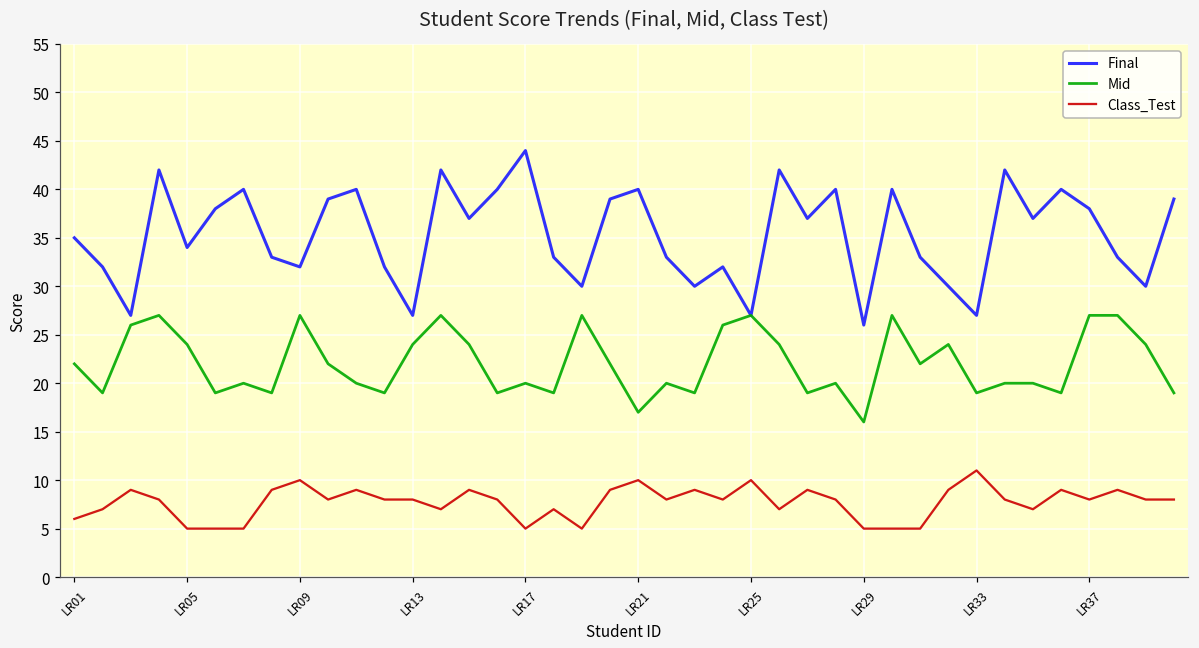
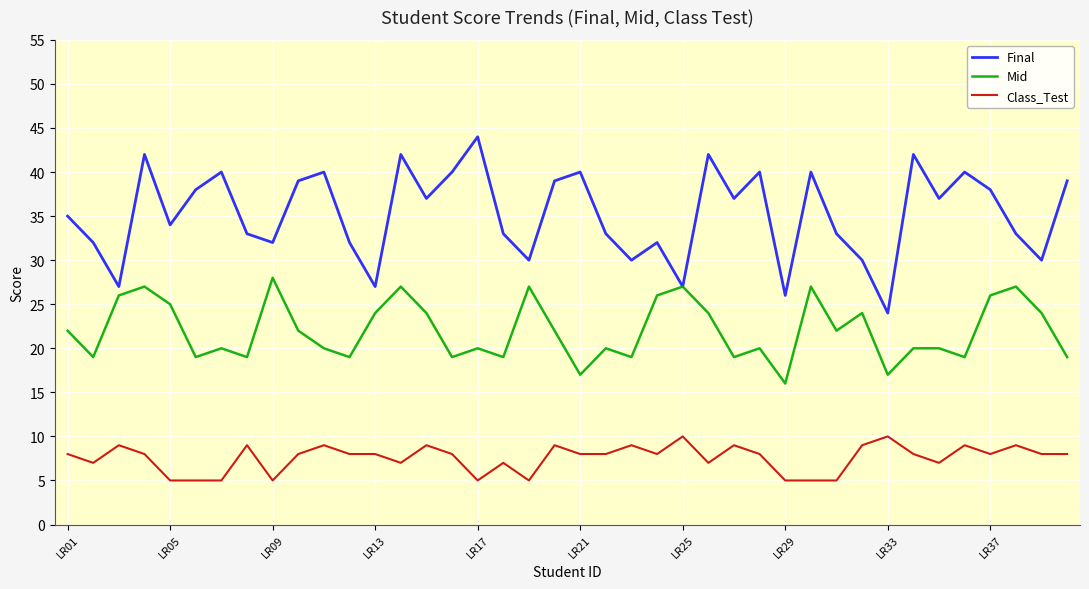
Class_Test, LR01: 6 -> 8
Mid, LR05: 24 -> 25
Mid, LR09: 27 -> 28
Class_Test, LR09: 10 -> 5
Class_Test, LR21: 10 -> 8
Final, LR33: 27 -> 24
Mid, LR33: 19 -> 17
Class_Test, LR33: 11 -> 10
Mid, LR37: 27 -> 26
